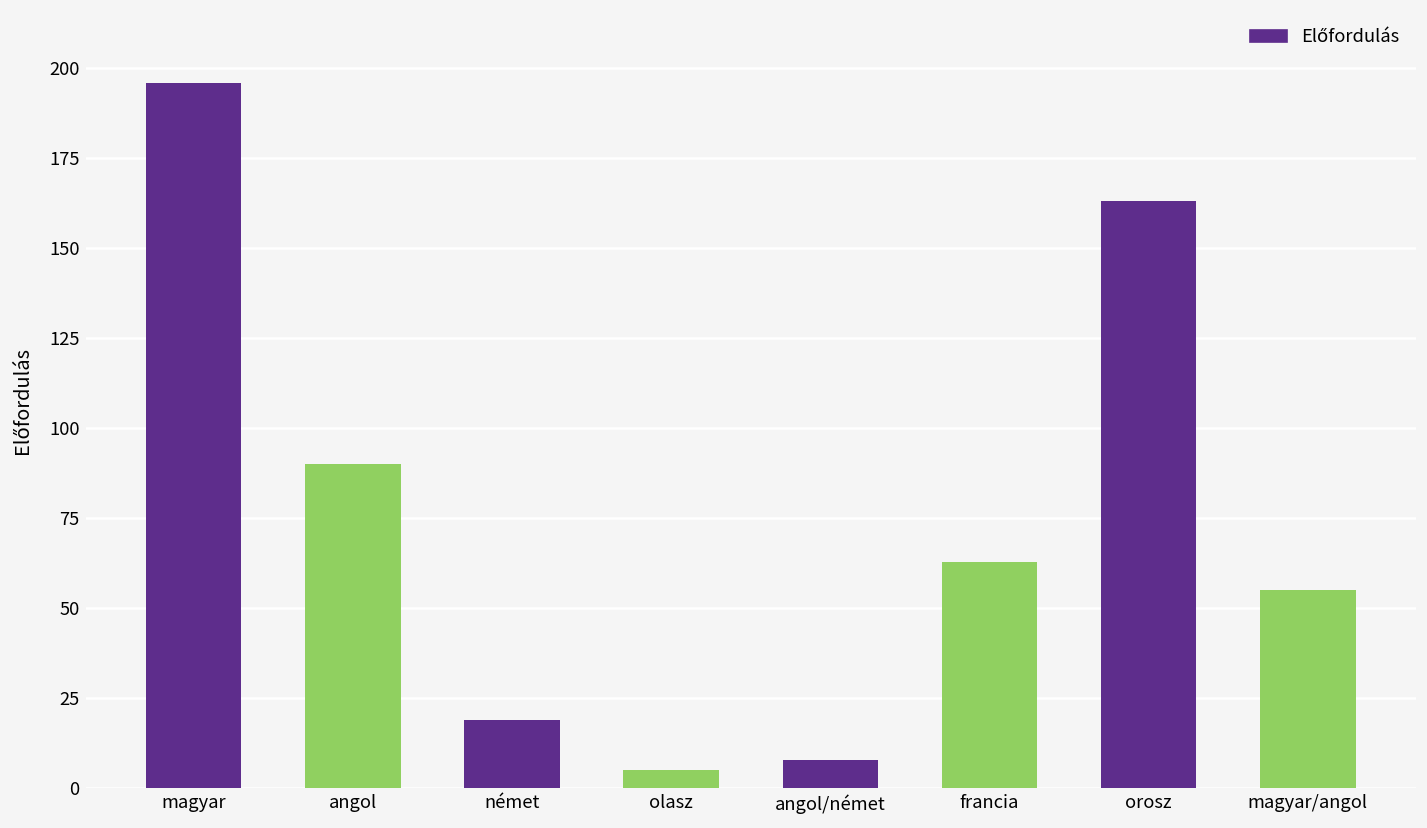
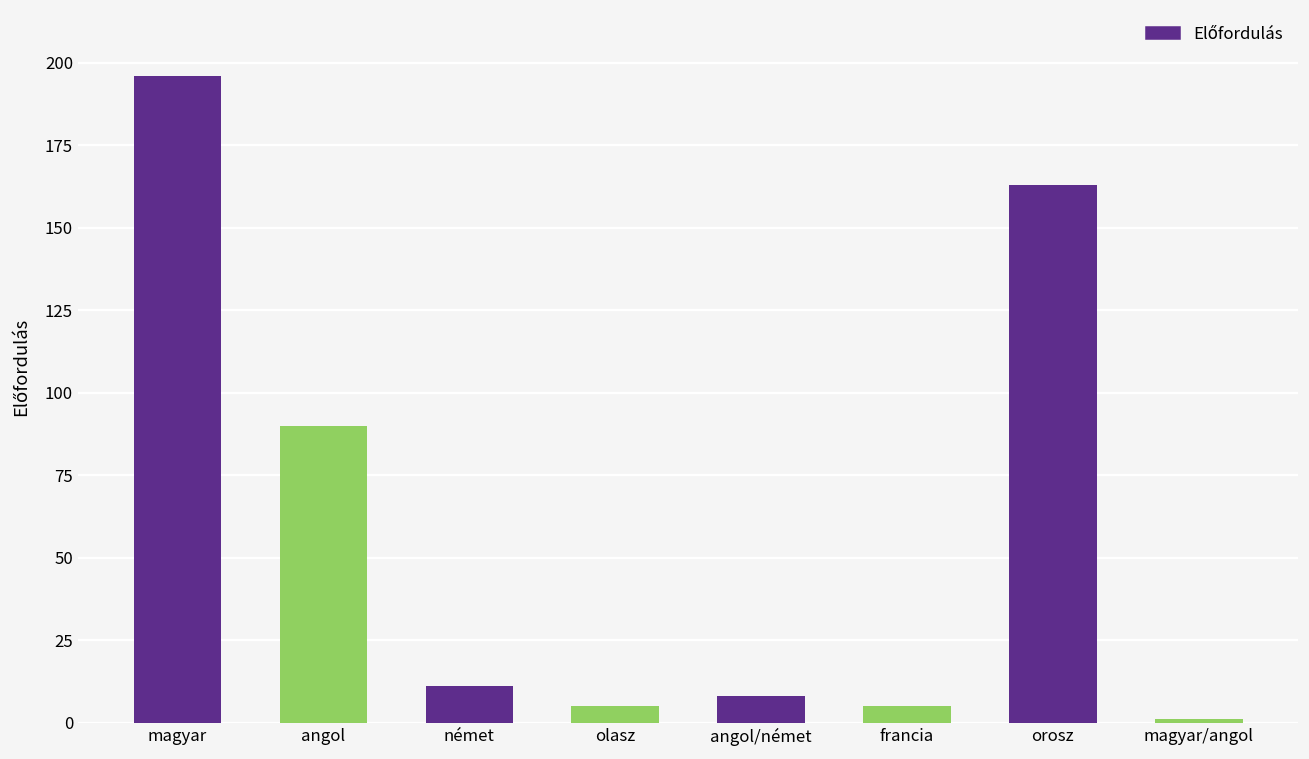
német: 19 -> 11
francia: 63 -> 5
magyar/angol: 55 -> 1
